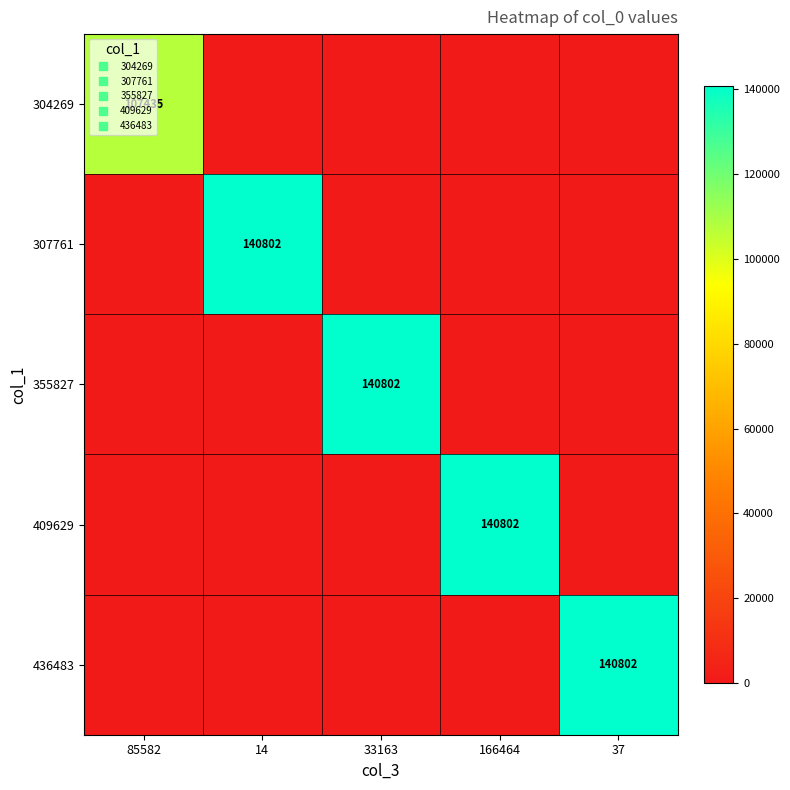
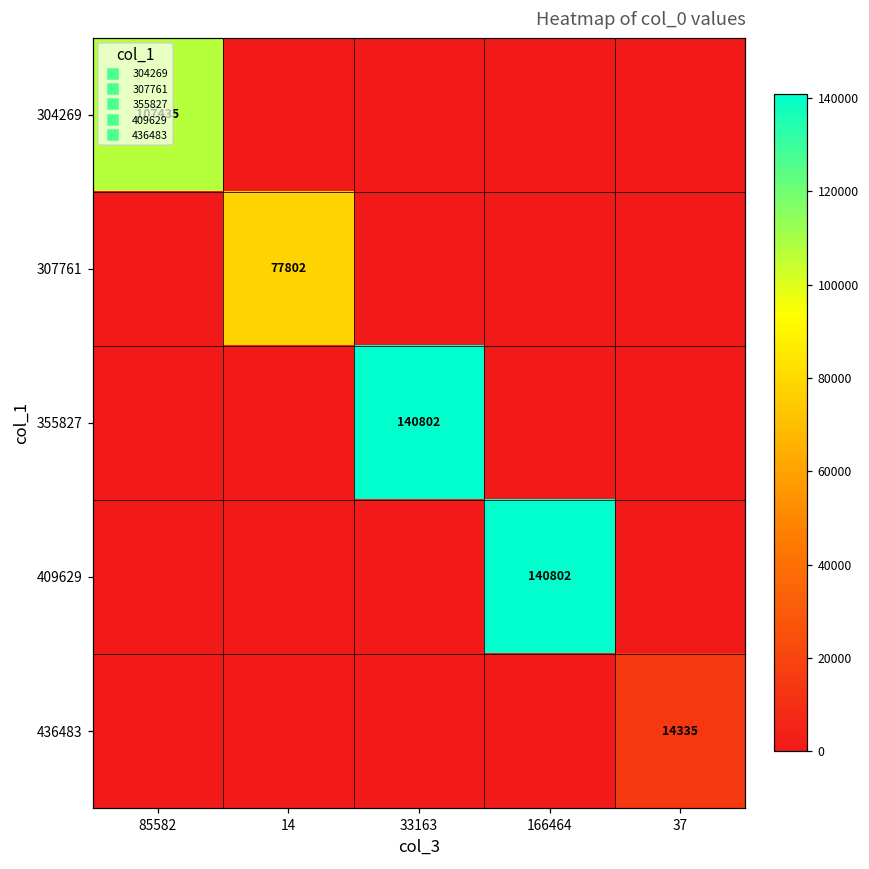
307761, 14: 140802 -> 77802
436483, 37: 140802 -> 14335
